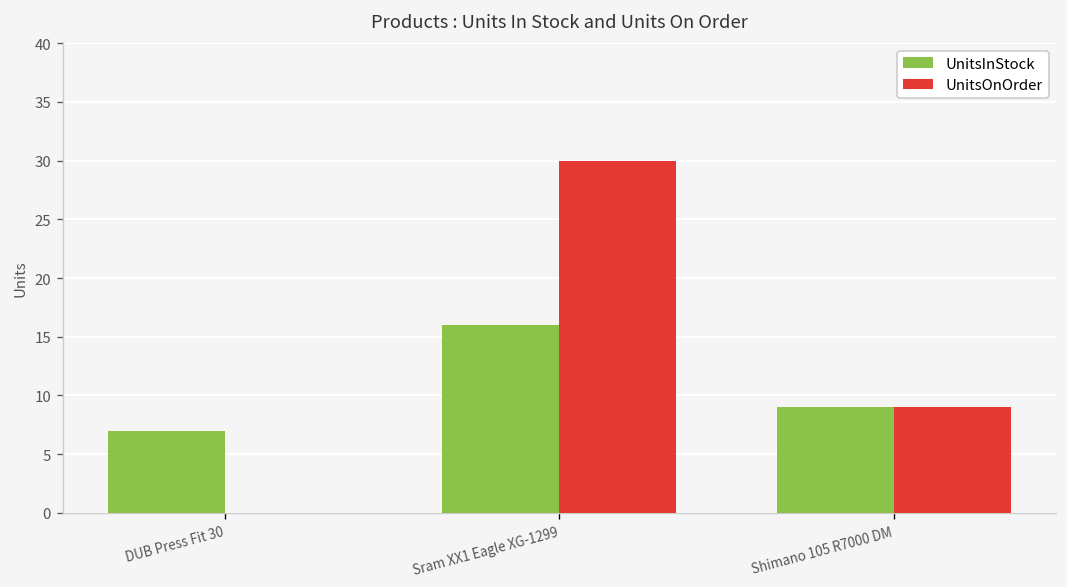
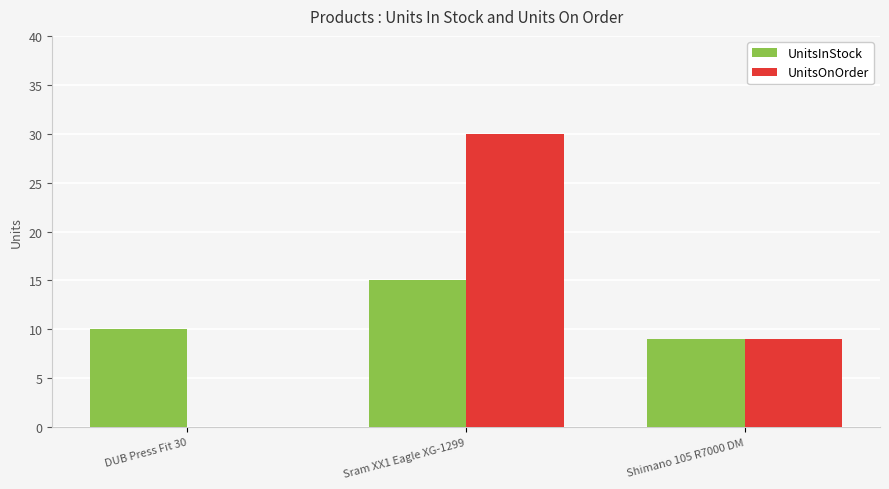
UnitsInStock, DUB Press Fit 30: 7 -> 10
UnitsInStock, Sram XX1 Eagle XG-1299: 16 -> 15
